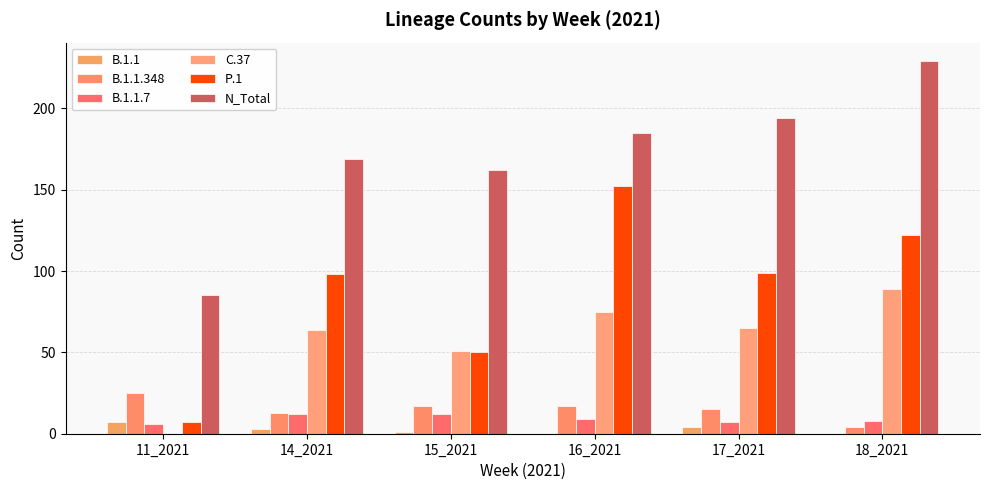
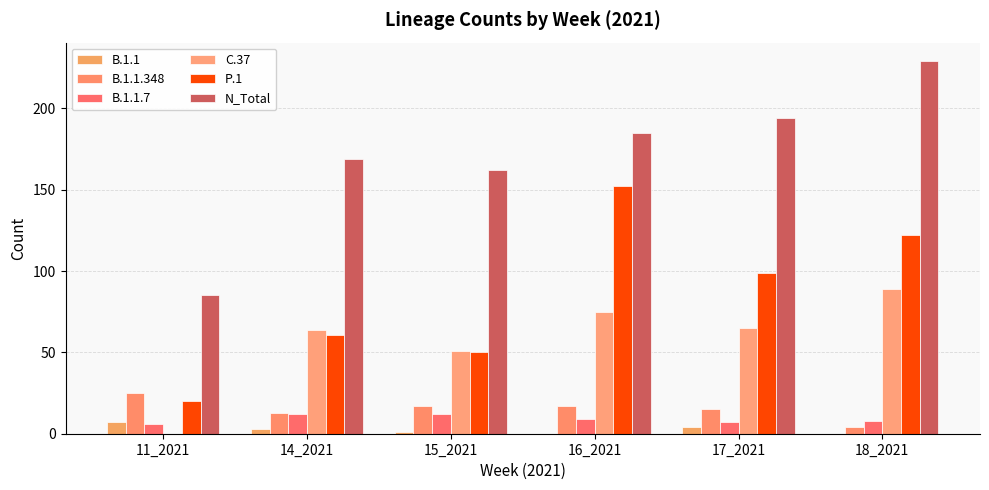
P.1, 11_2021: 7 -> 20
P.1, 14_2021: 98 -> 61
